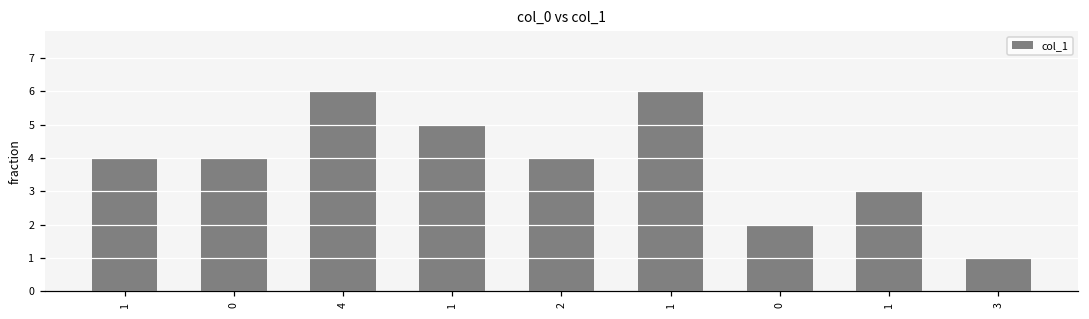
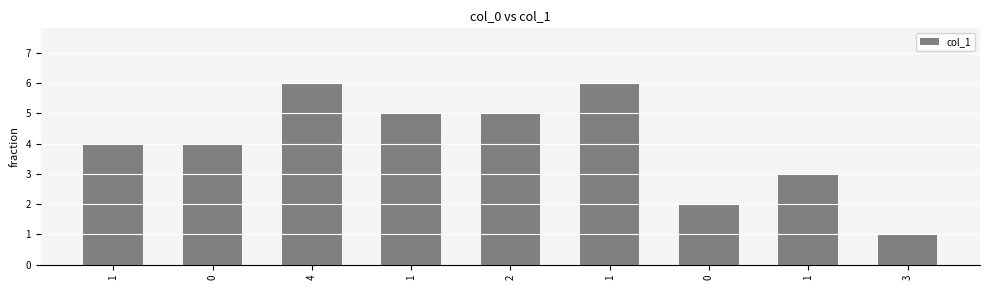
2: 4 -> 5
